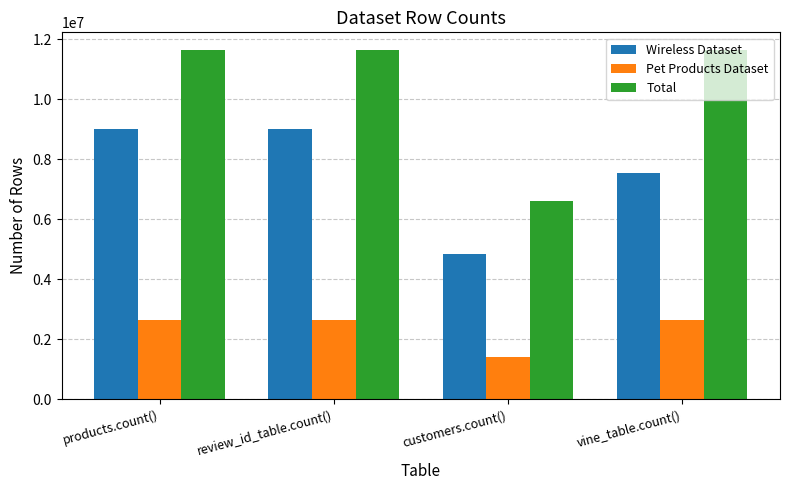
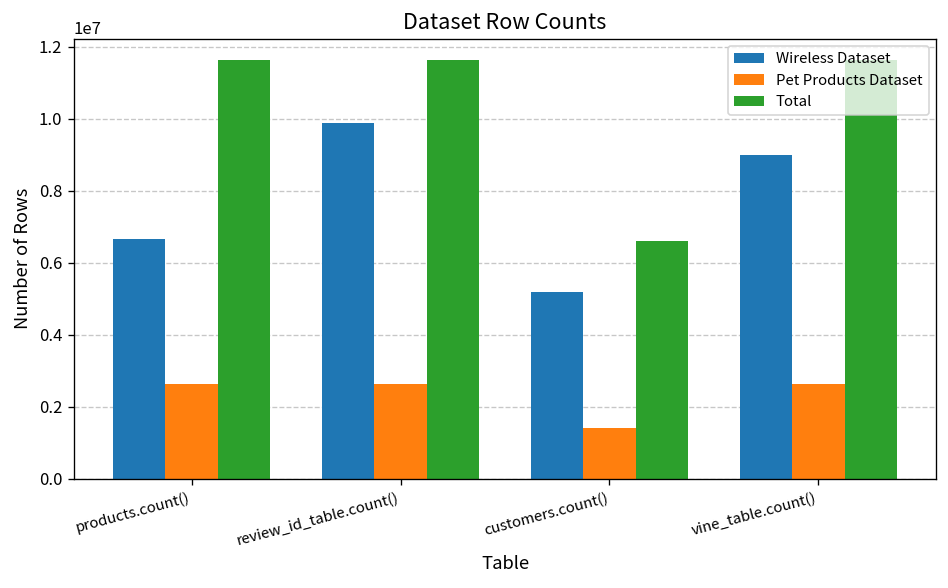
Wireless Dataset, products.count(): 9000000 -> 6700000
Wireless Dataset, review_id_table.count(): 9000000 -> 9900000
Wireless Dataset, customers.count(): 4900000 -> 5200000
Wireless Dataset, vine_table.count(): 7500000 -> 9000000
